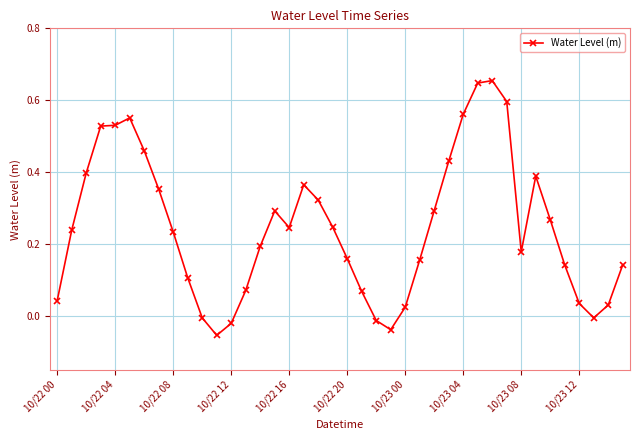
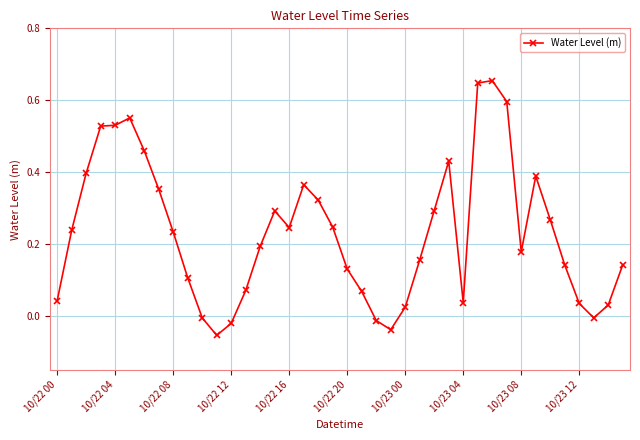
10/22 20: 0.16 -> 0.13
10/23 04: 0.56 -> 0.04
